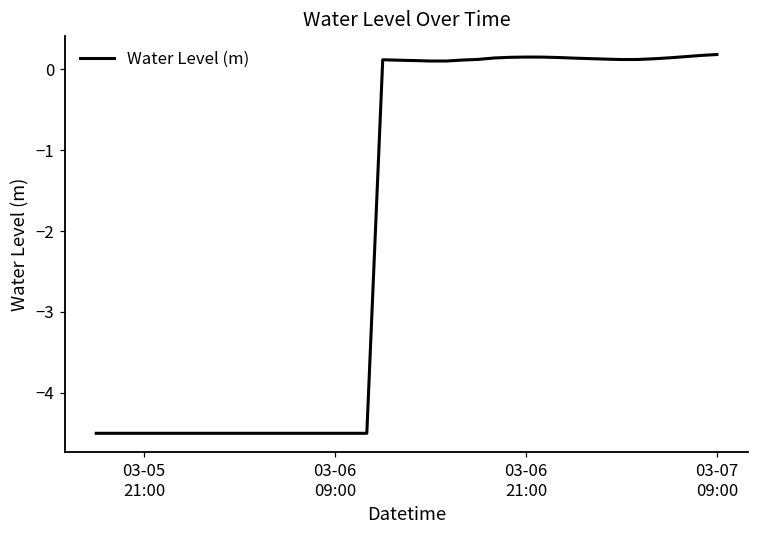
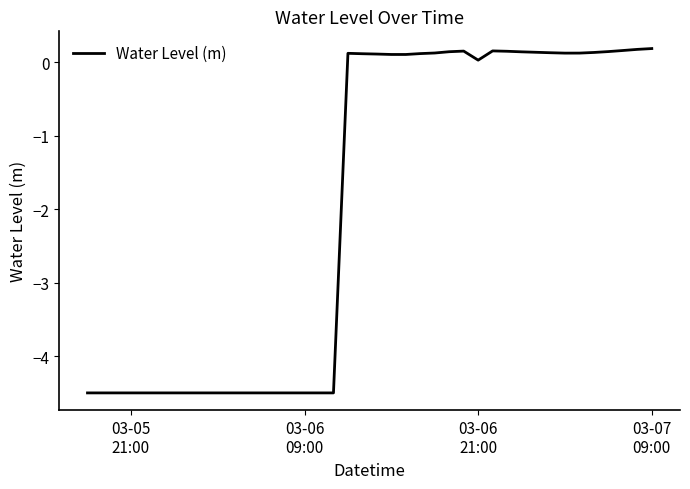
03-06 21:00: 0.2 -> 0.0
